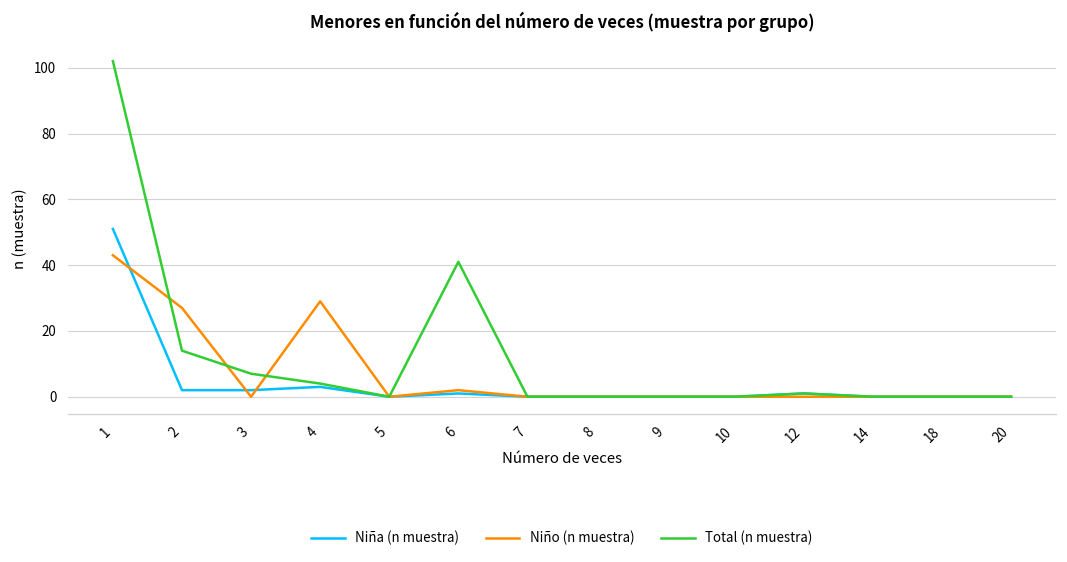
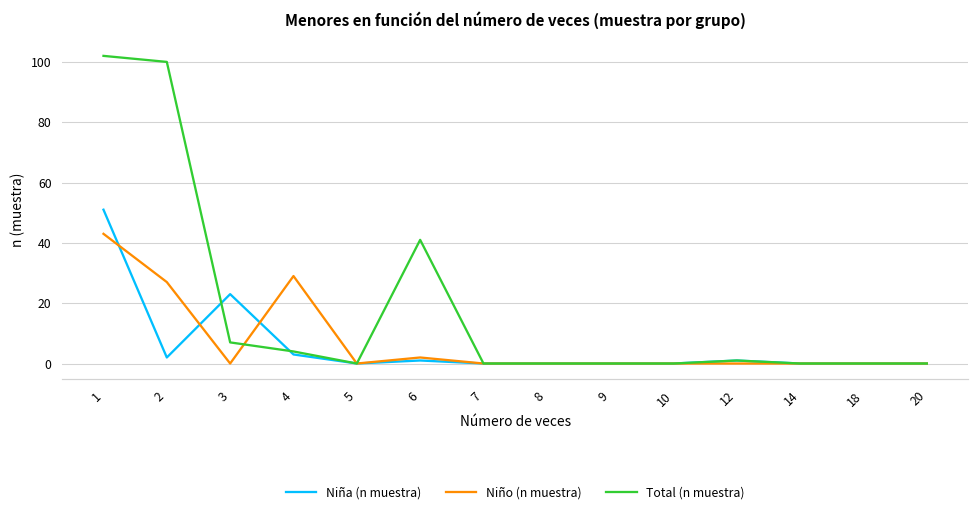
Total (n muestra), 2: 14 -> 100
Niña (n muestra), 3: 2 -> 23
